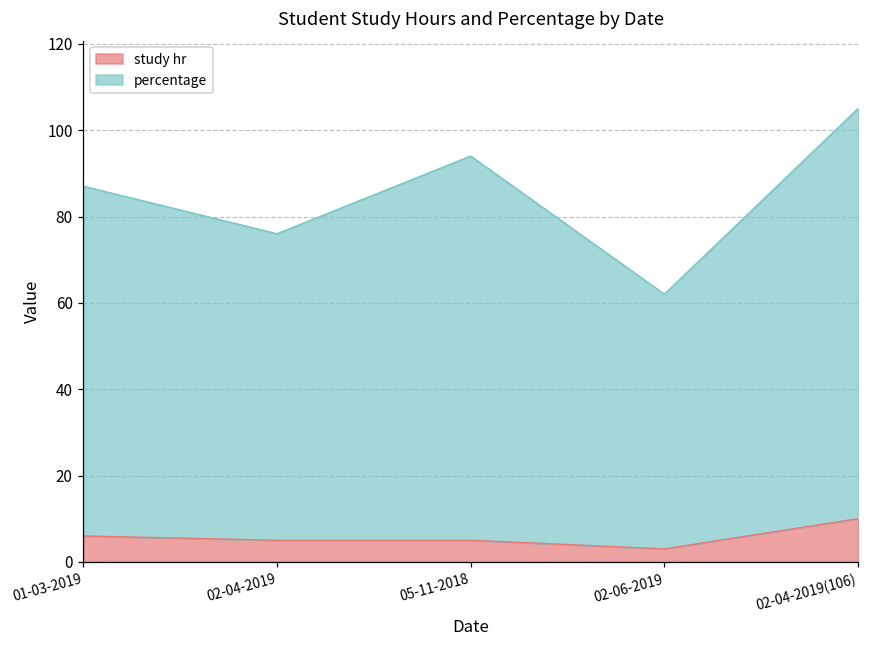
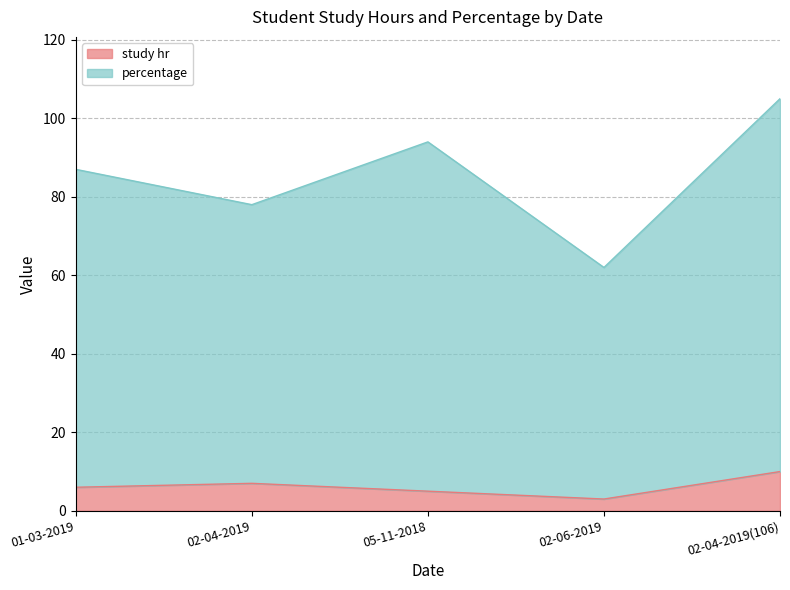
study hr, 02-04-2019: 5 -> 7
